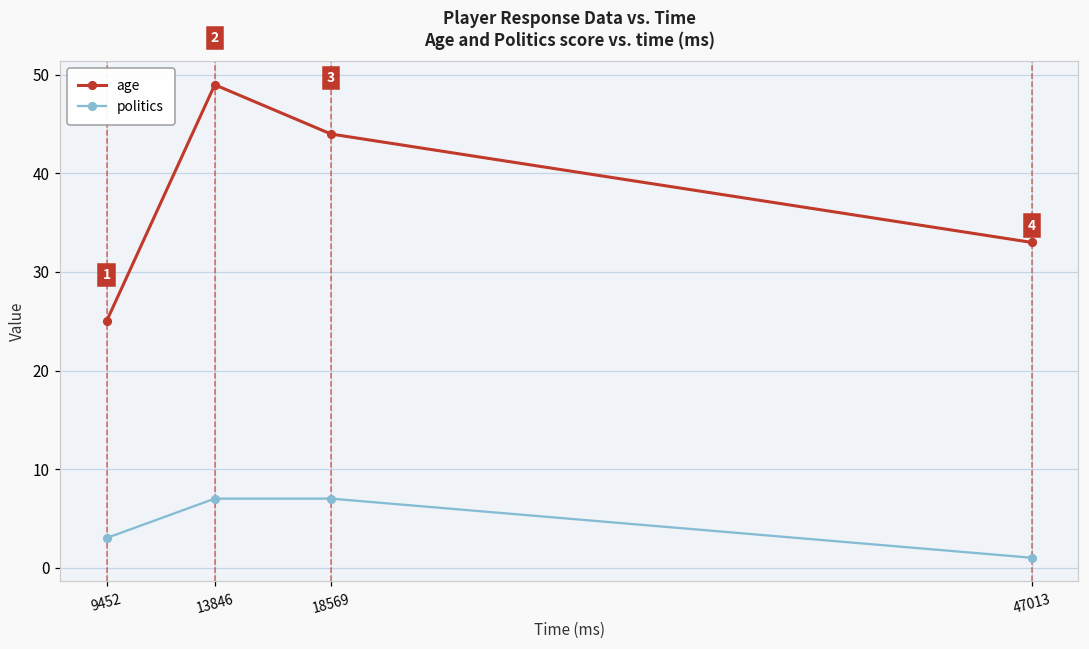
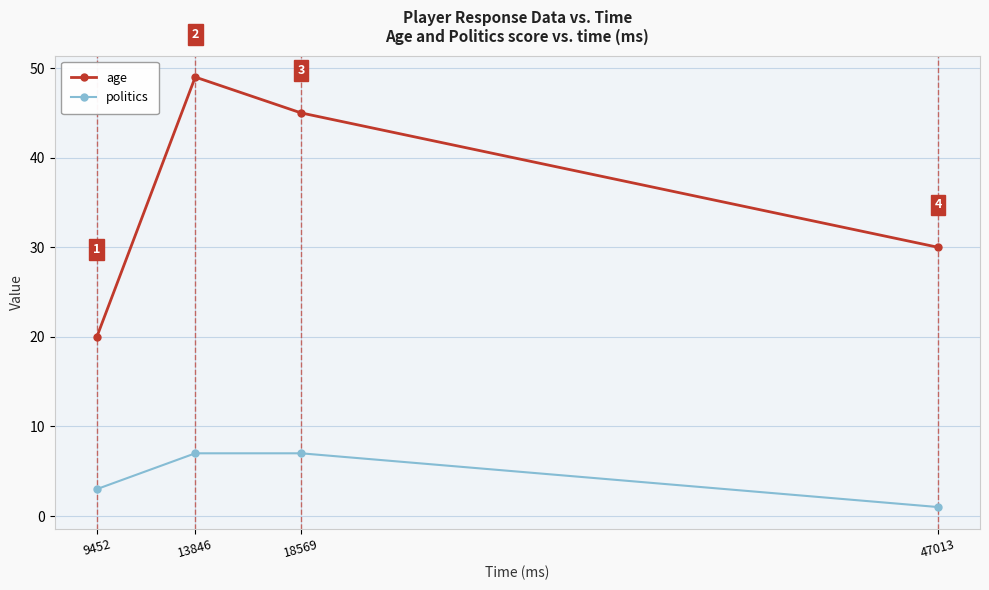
age, 9452: 25 -> 20
age, 18569: 44 -> 45
age, 47013: 33 -> 30
